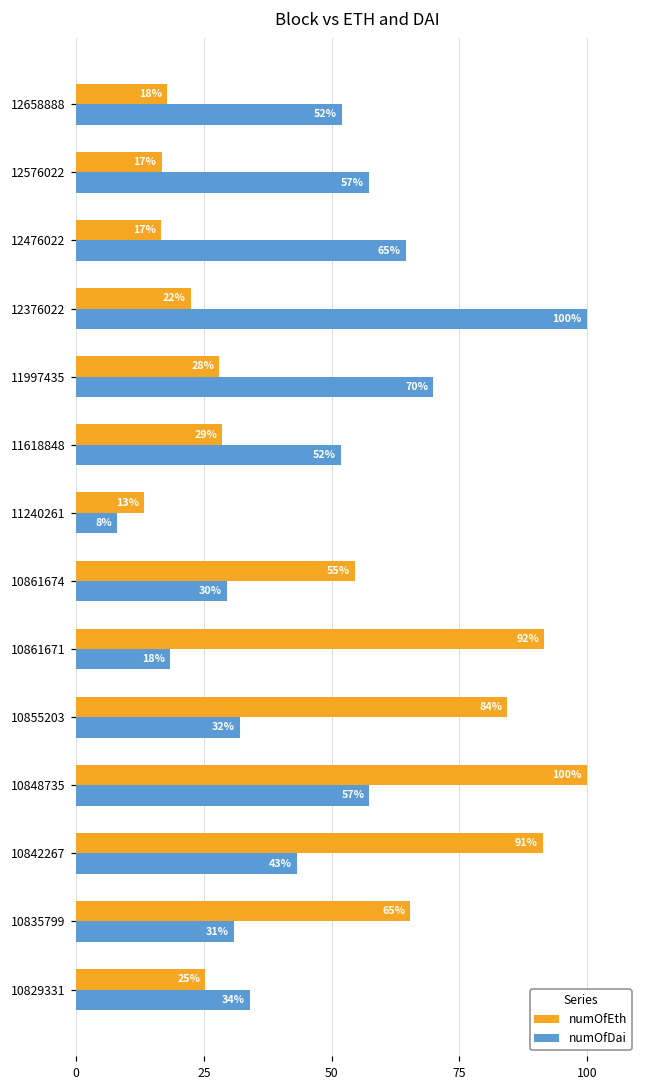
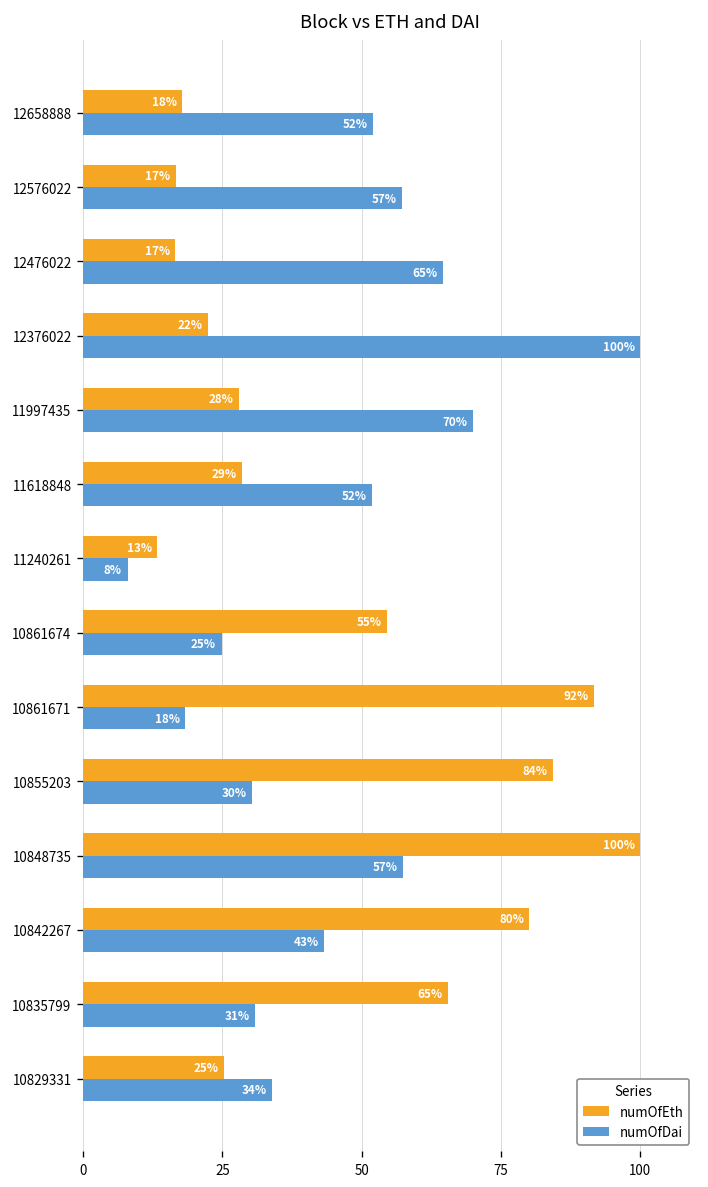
numOfDai, 10861674: 30% -> 25%
numOfDai, 10855203: 32% -> 30%
numOfEth, 10842267: 91% -> 80%
